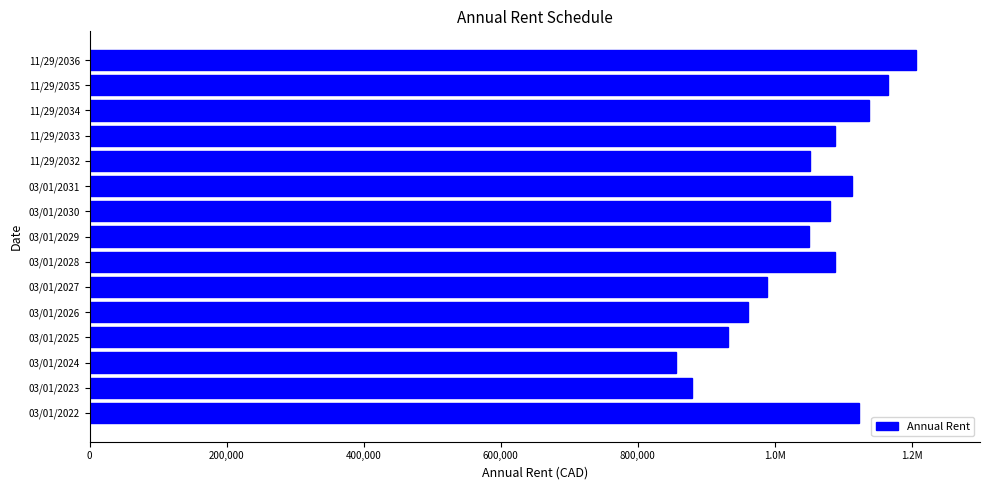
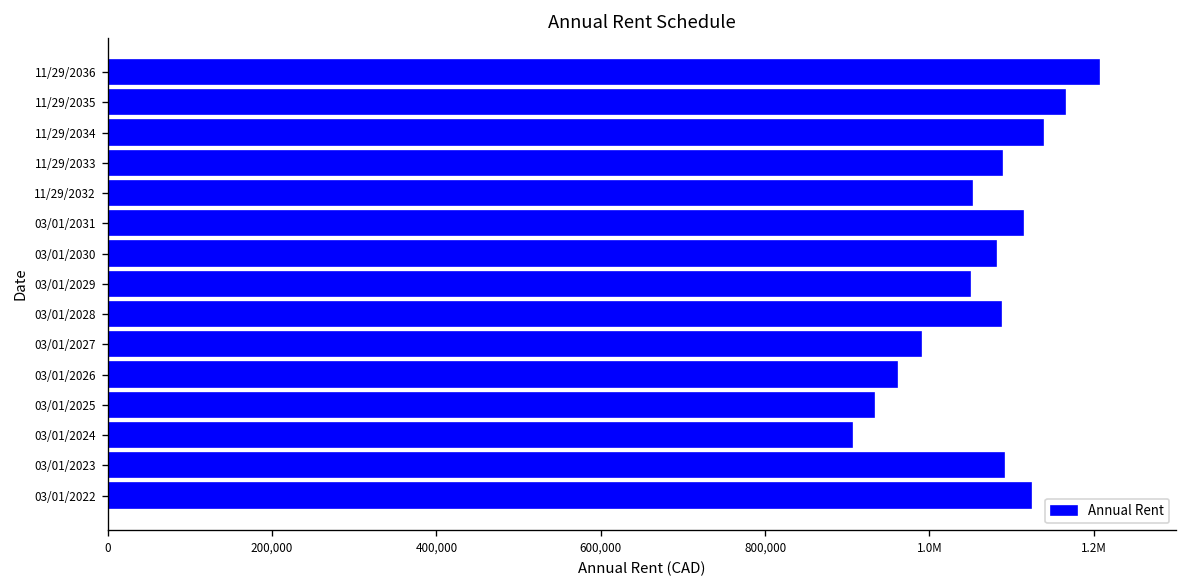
03/01/2024: 860,000 -> 910,000
03/01/2023: 880,000 -> 1,090,000
